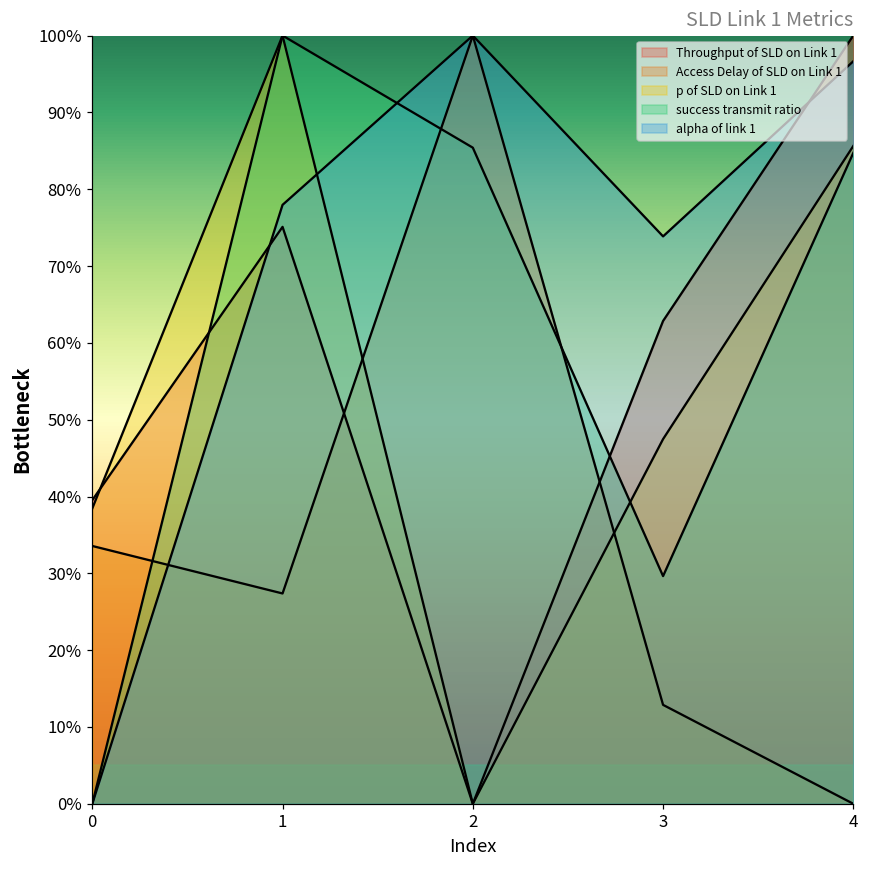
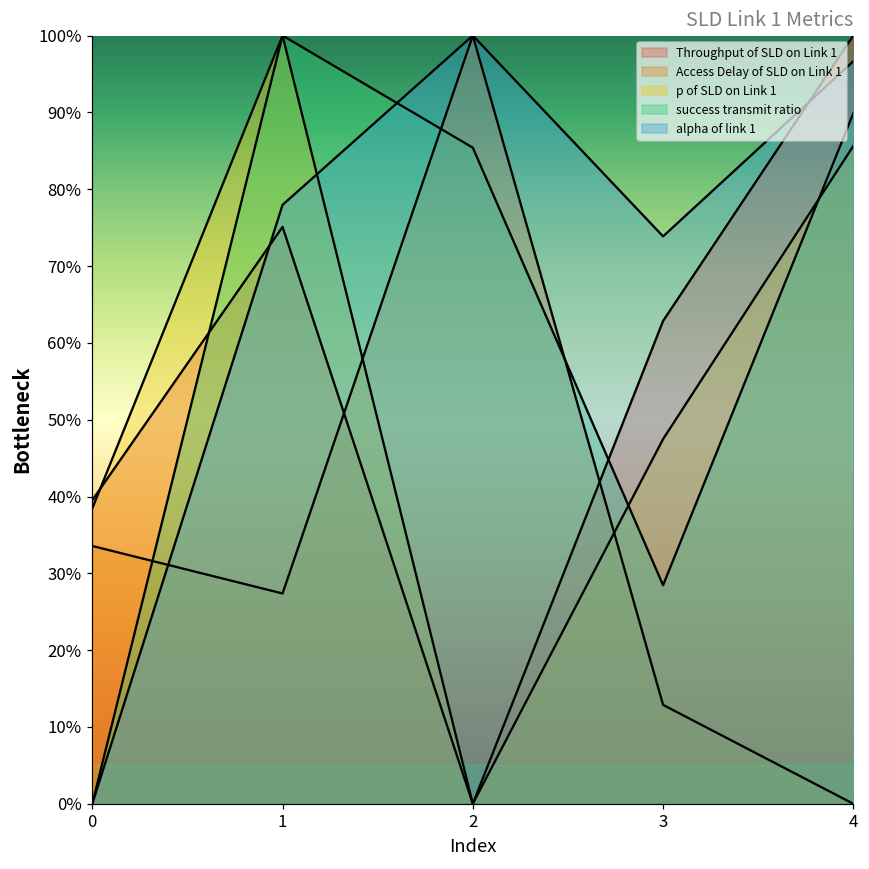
success transmit ratio, 3: 30% -> 28%
success transmit ratio, 4: 85% -> 90%
